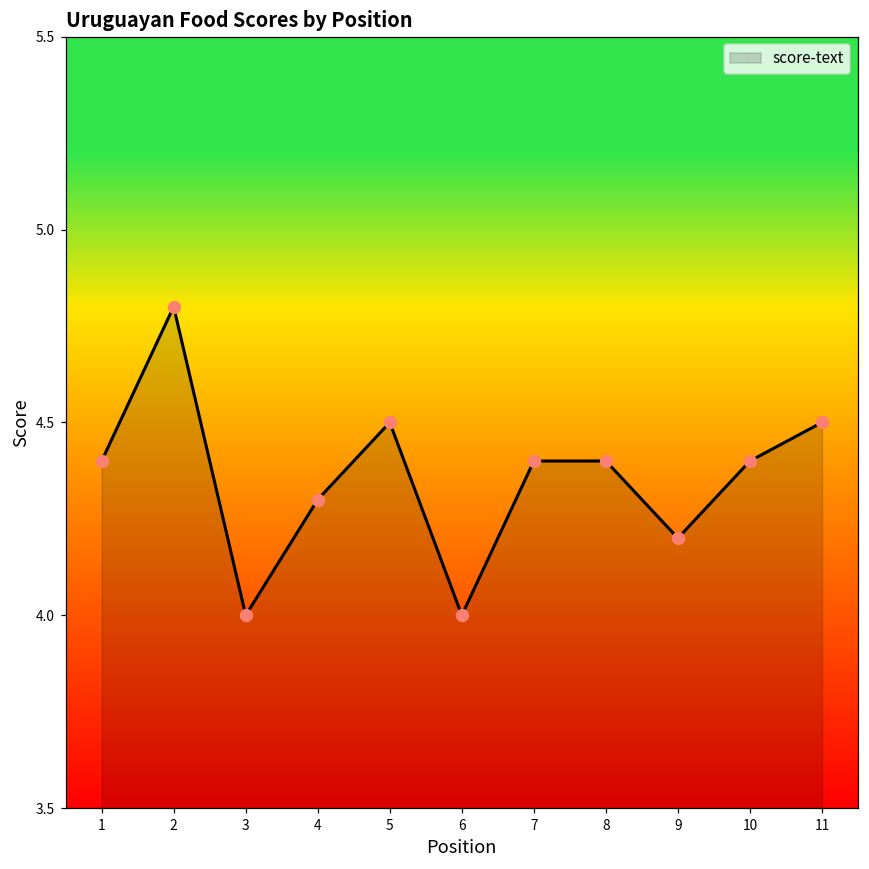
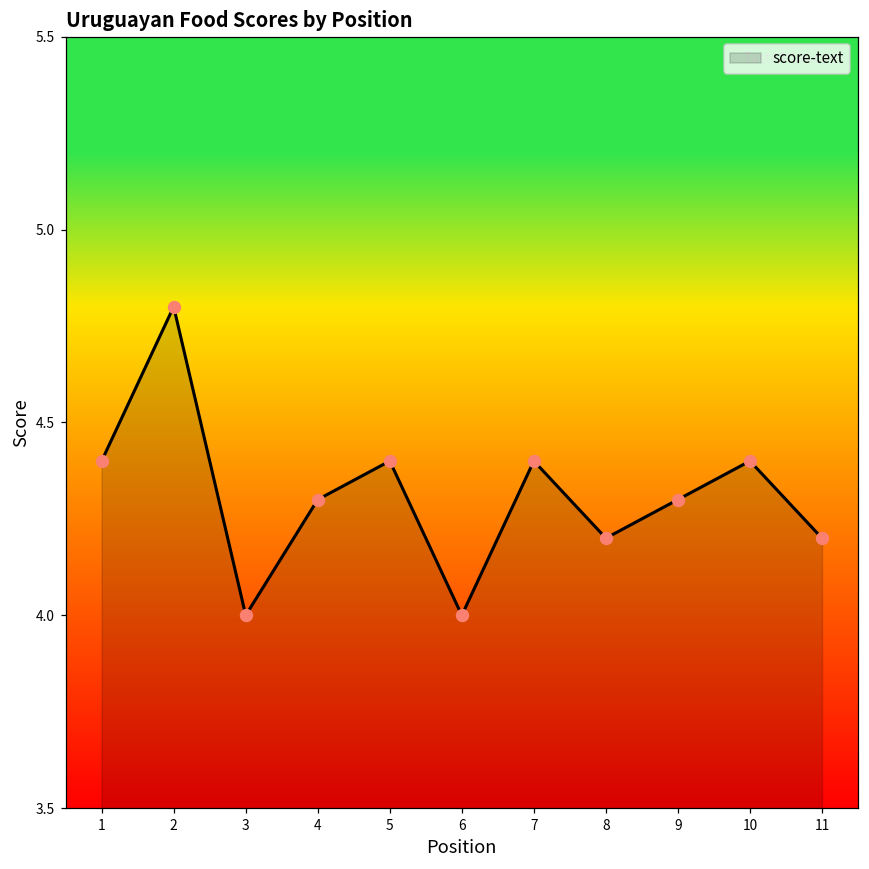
5: 4.5 -> 4.4
8: 4.4 -> 4.2
9: 4.2 -> 4.3
11: 4.5 -> 4.2
